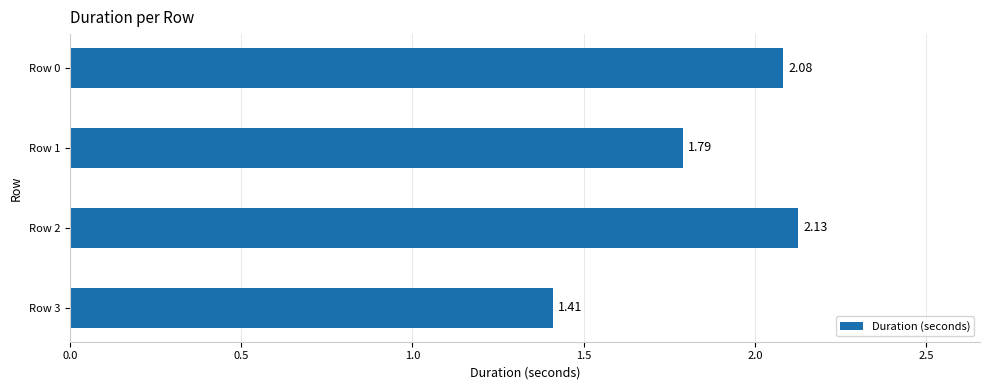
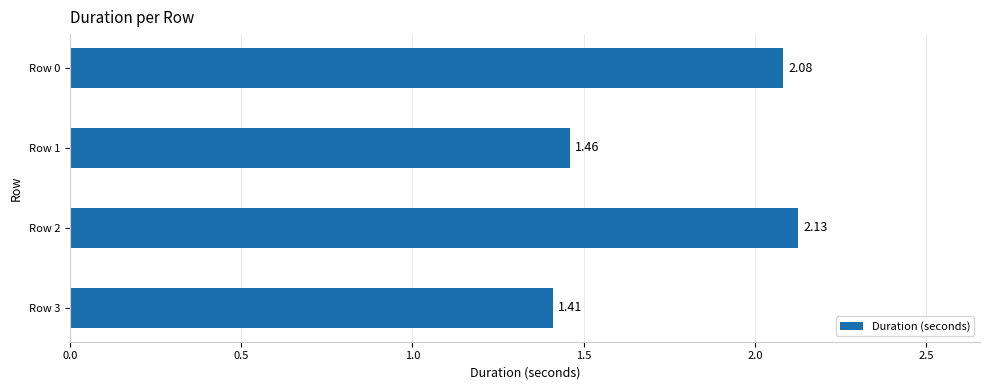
Row 1: 1.79 -> 1.46
